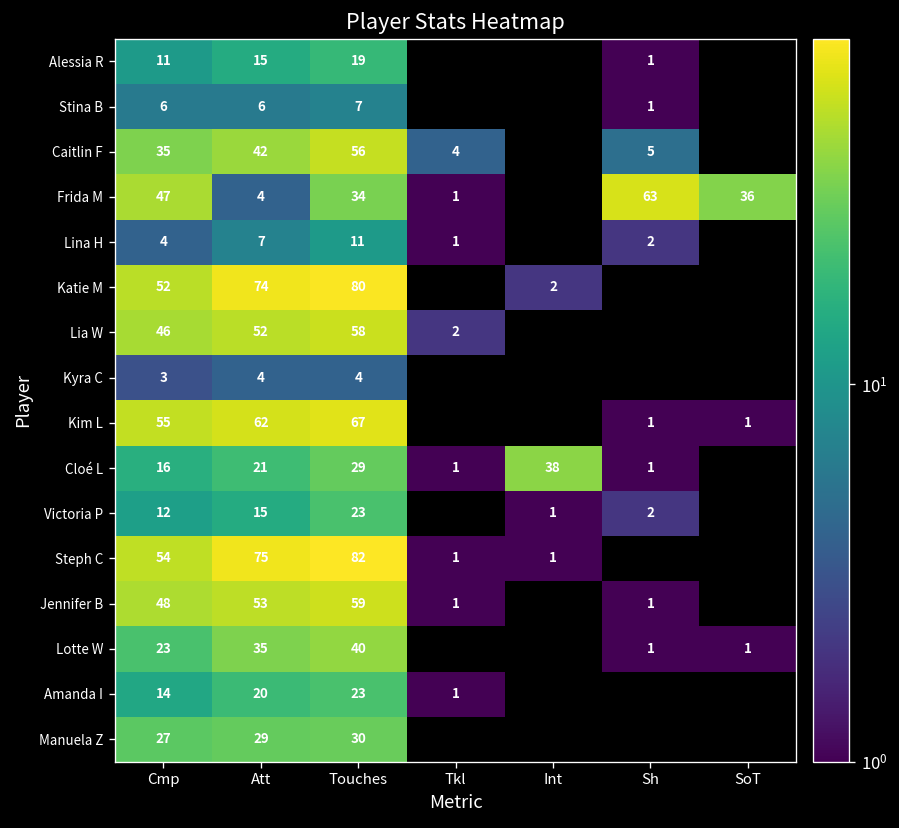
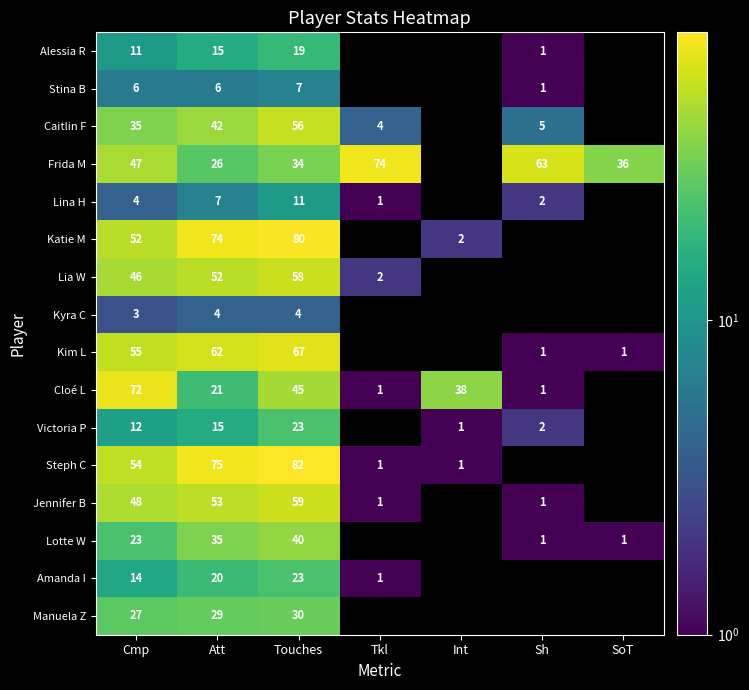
Frida M, Att: 4 -> 26
Frida M, Tkl: 1 -> 74
Cloé L, Cmp: 16 -> 72
Cloé L, Touches: 29 -> 45
